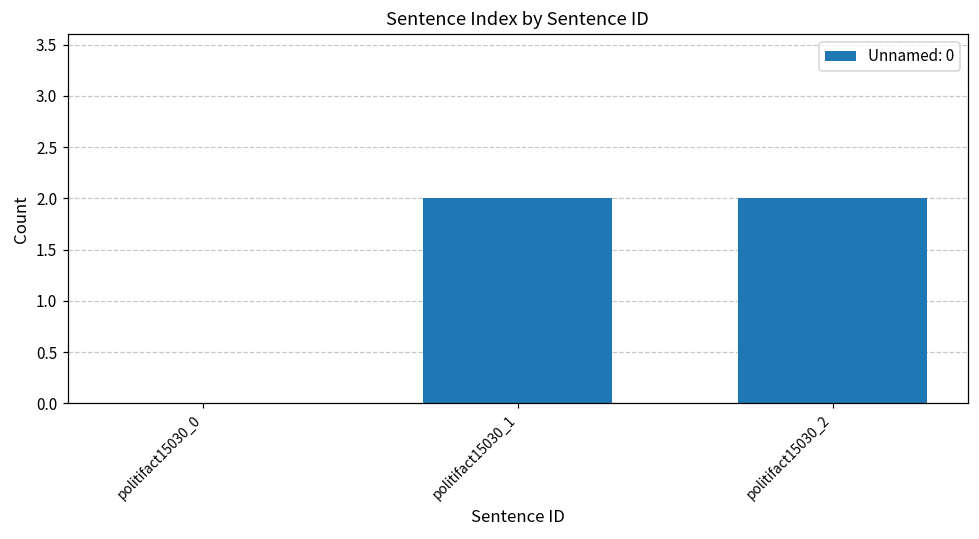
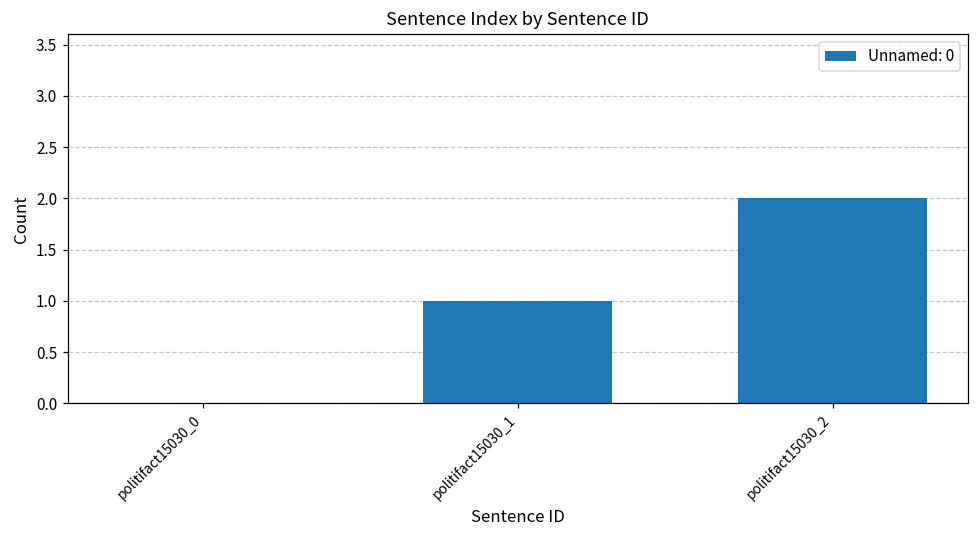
politifact15030_1: 2 -> 1
